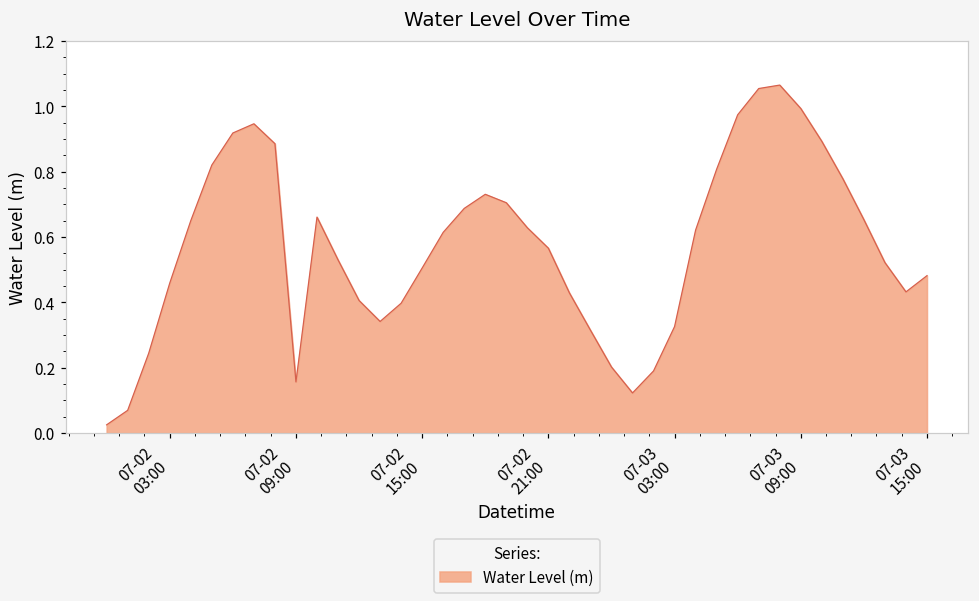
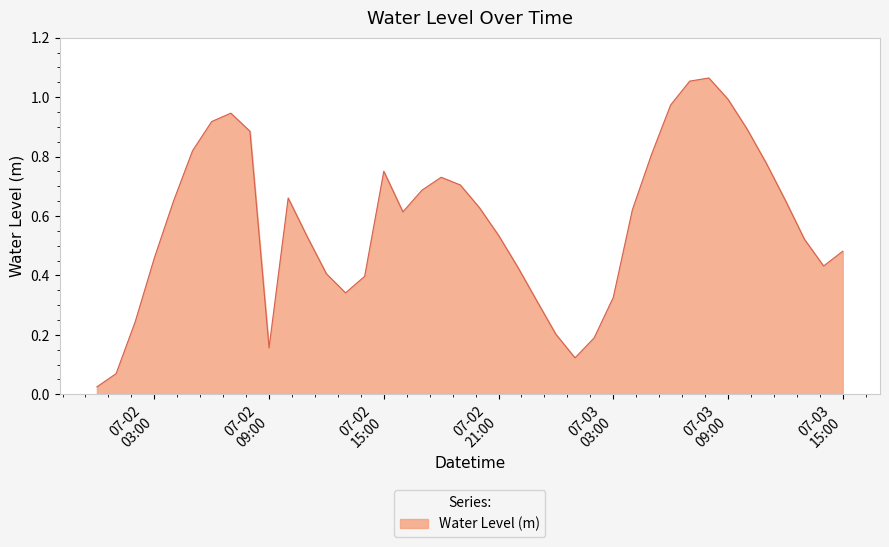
07-02 15:00: 0.50 -> 0.75
07-02 21:00: 0.57 -> 0.54
